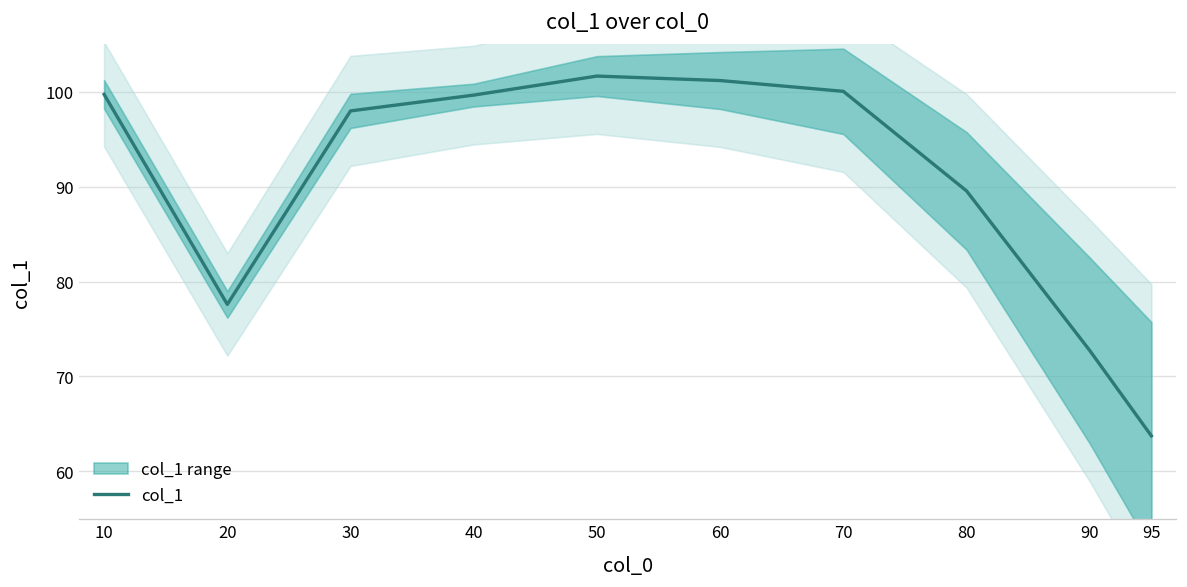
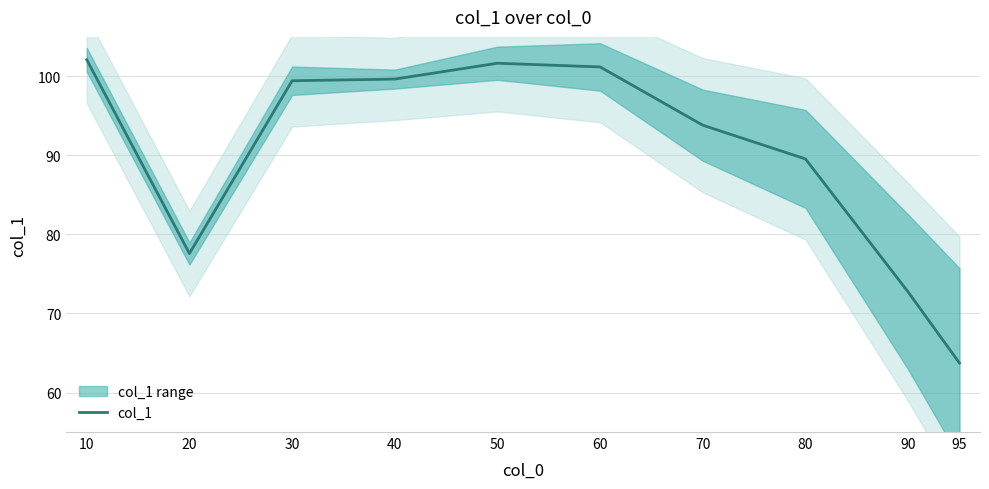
col_1, 10: 100 -> 102
col_1, 30: 98 -> 99
col_1, 70: 100 -> 94
